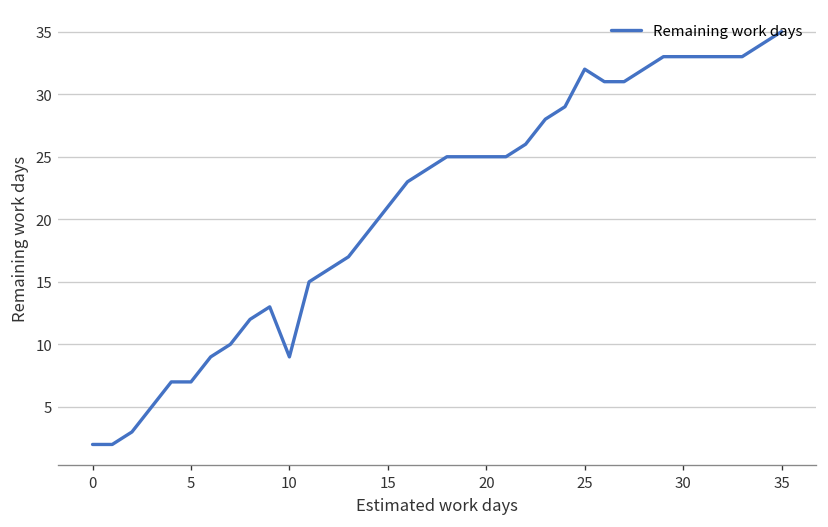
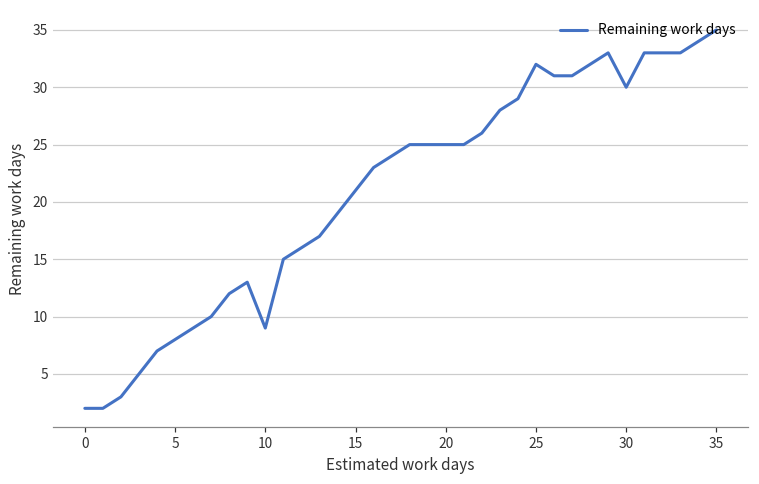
5: 7 -> 8
30: 33 -> 30
